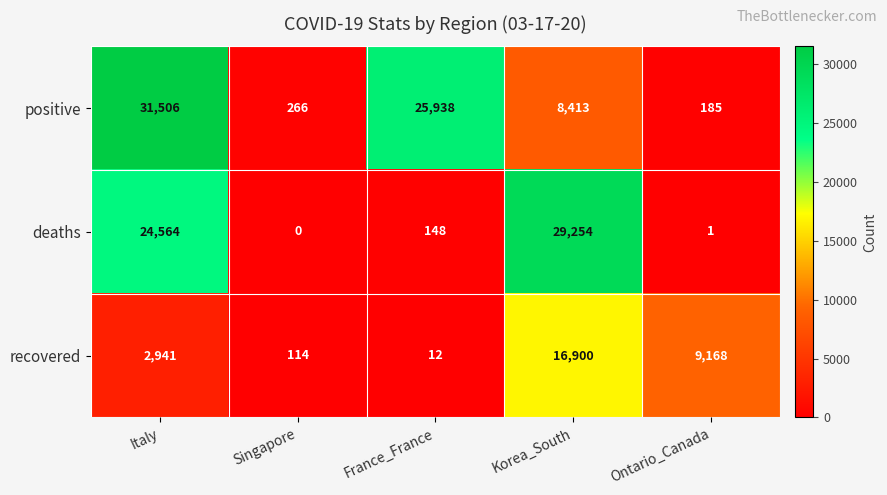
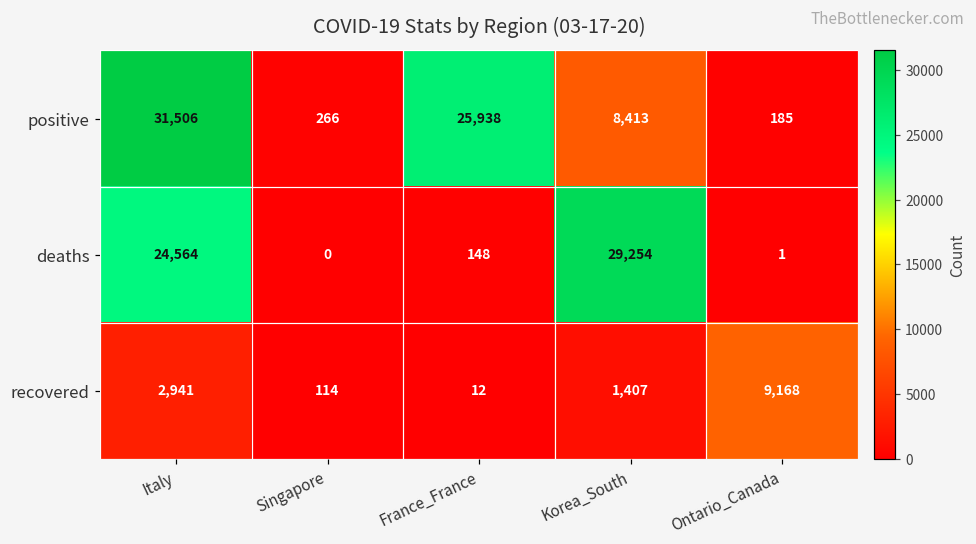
recovered, Korea_South: 16,900 -> 1,407
